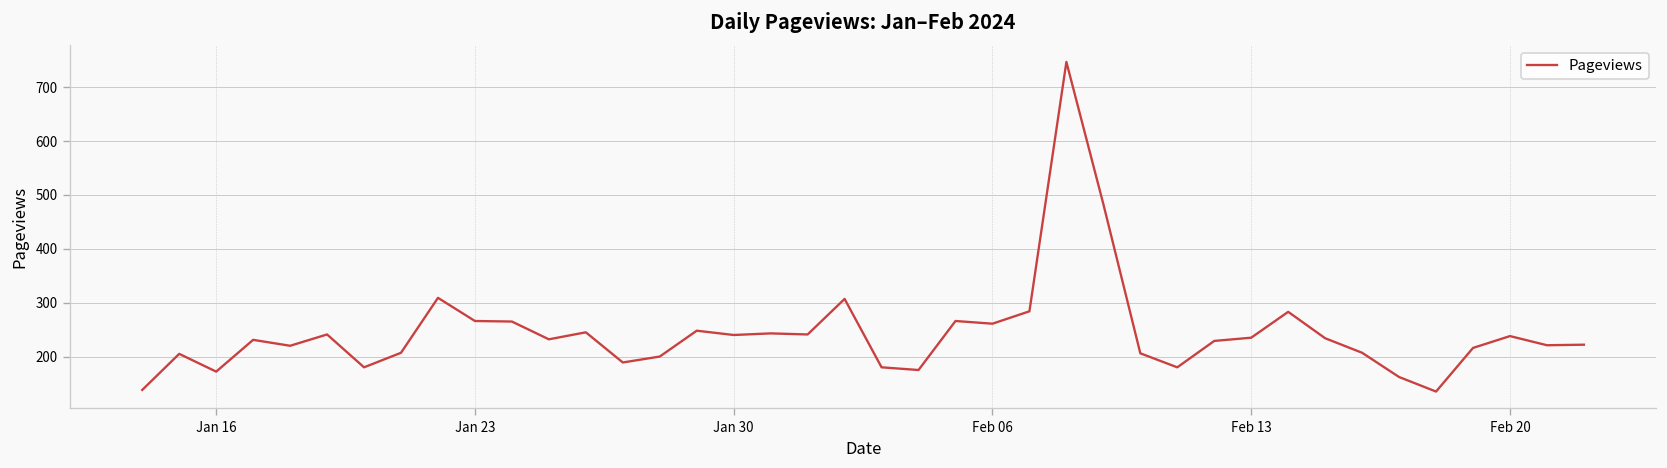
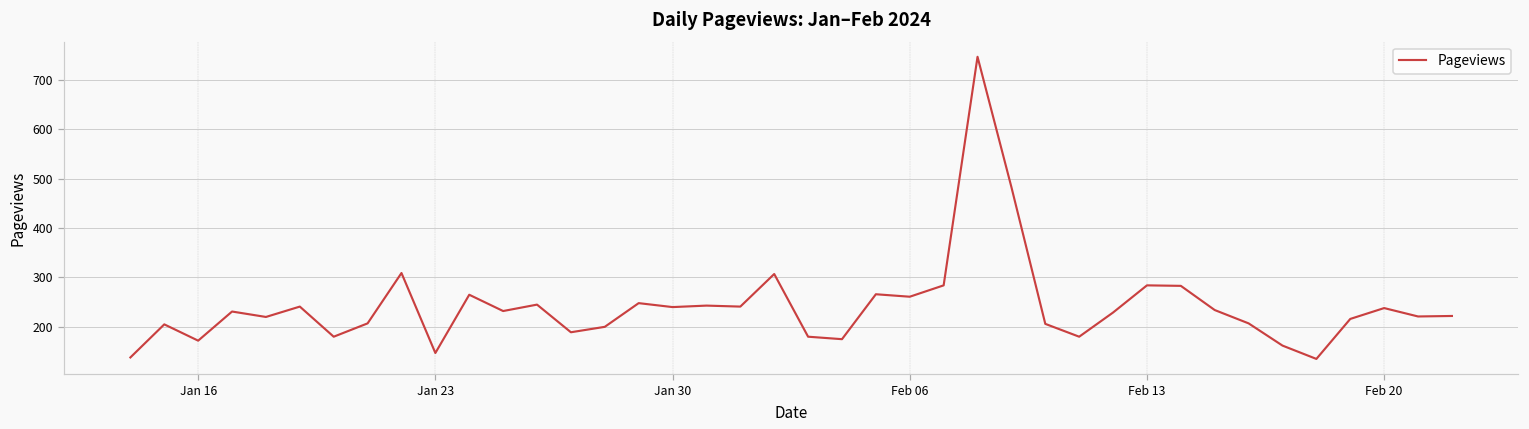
Jan 23: 270 -> 150
Feb 13: 240 -> 280
